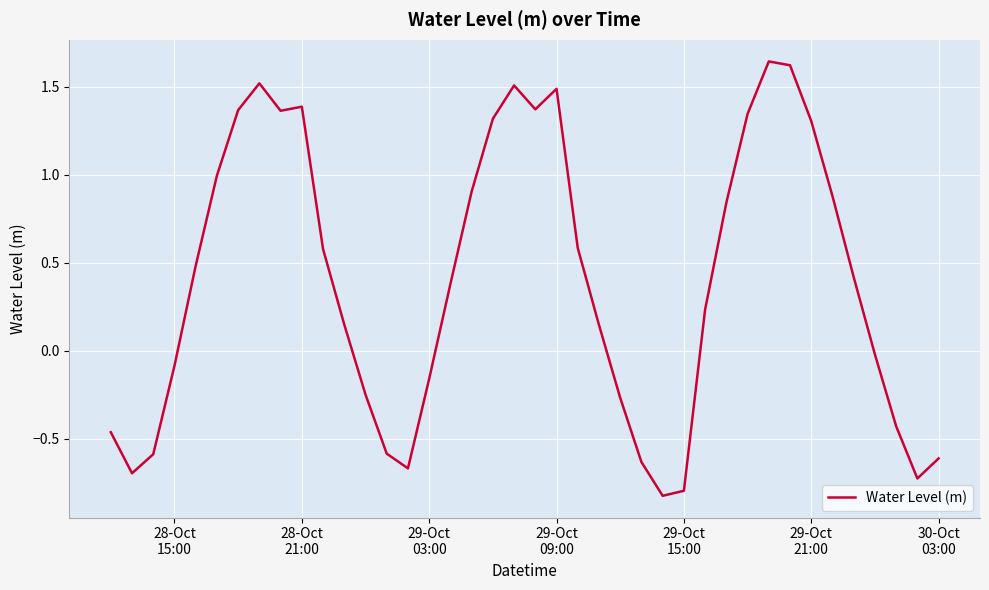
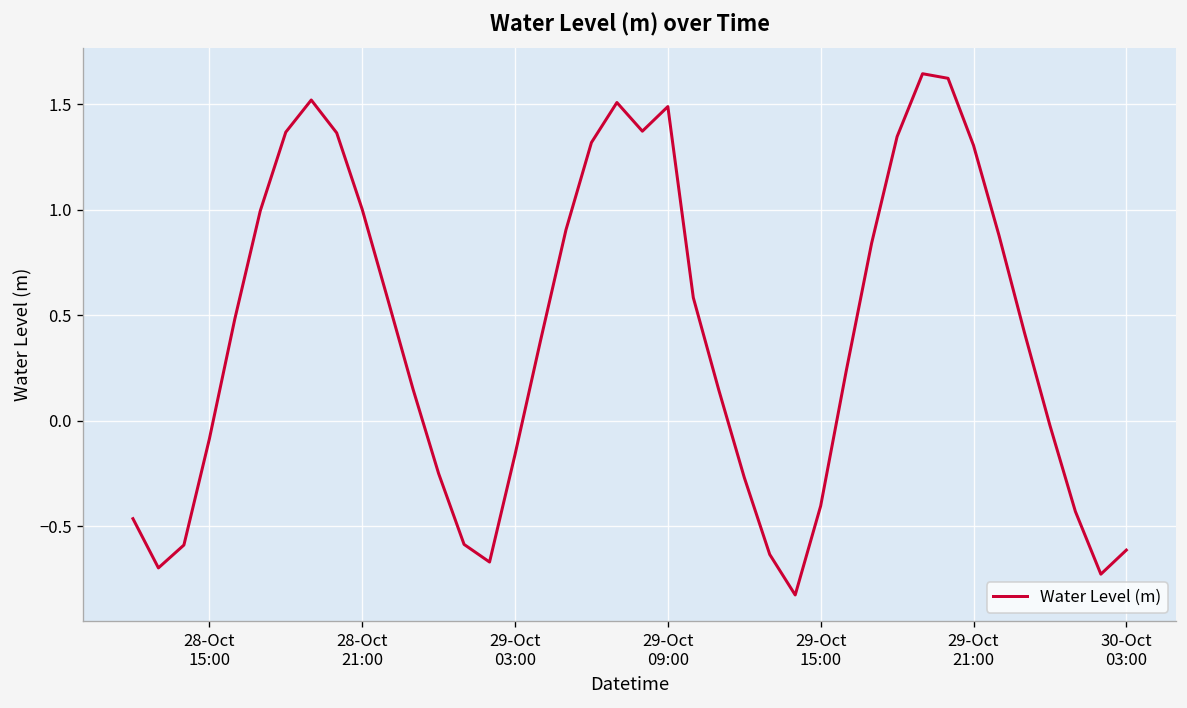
28-Oct 21:00: 1.39 -> 1.00
29-Oct 15:00: -0.80 -> -0.40
